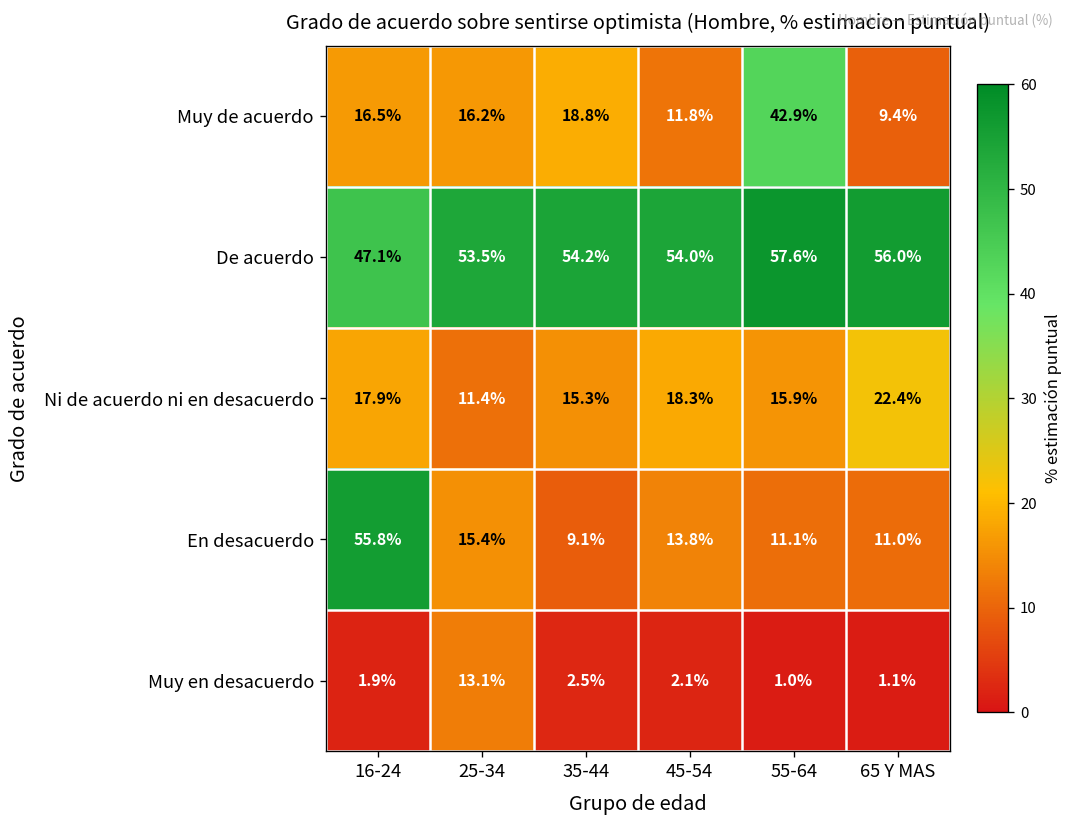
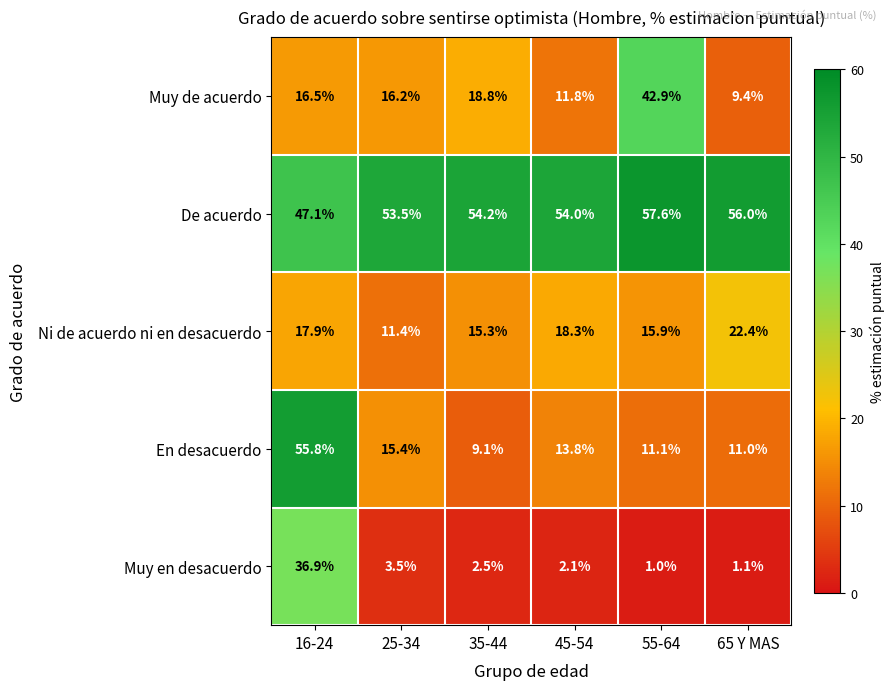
Muy en desacuerdo, 16-24: 1.9% -> 36.9%
Muy en desacuerdo, 25-34: 13.1% -> 3.5%
